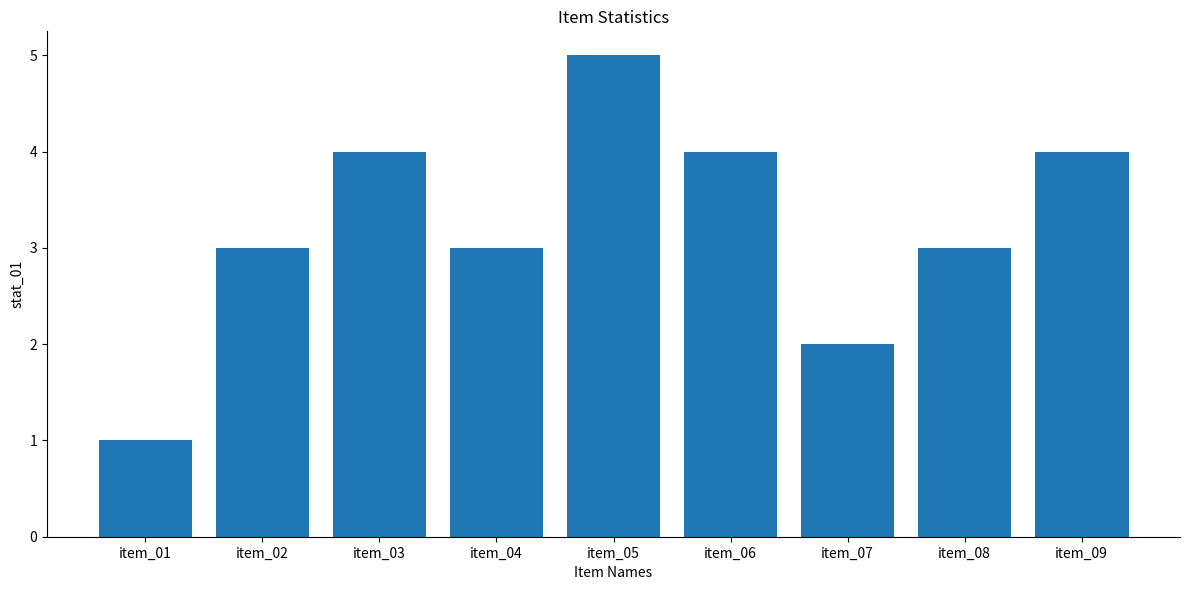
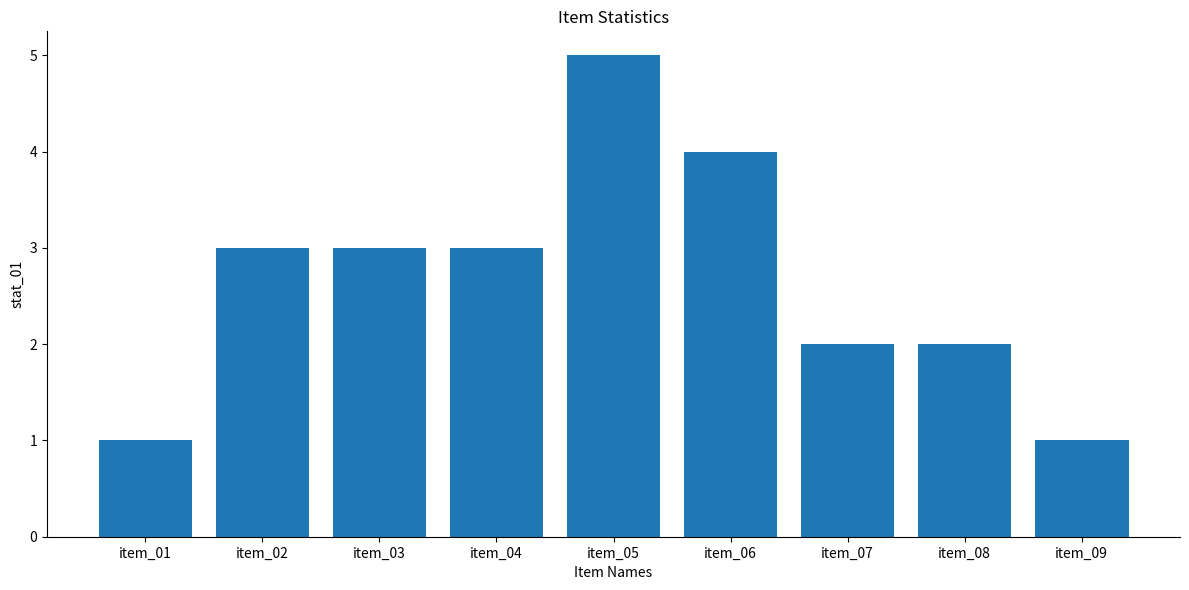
item_03: 4 -> 3
item_08: 3 -> 2
item_09: 4 -> 1
